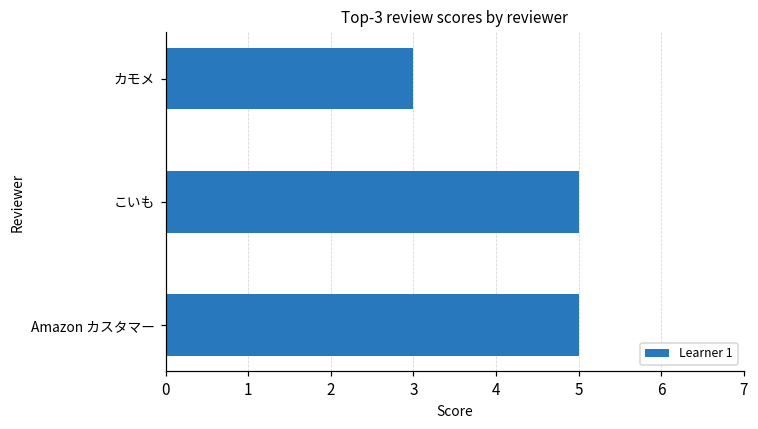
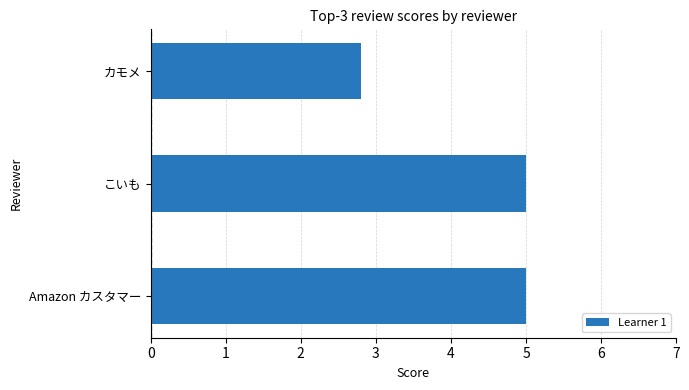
カモメ: 3.0 -> 2.8
